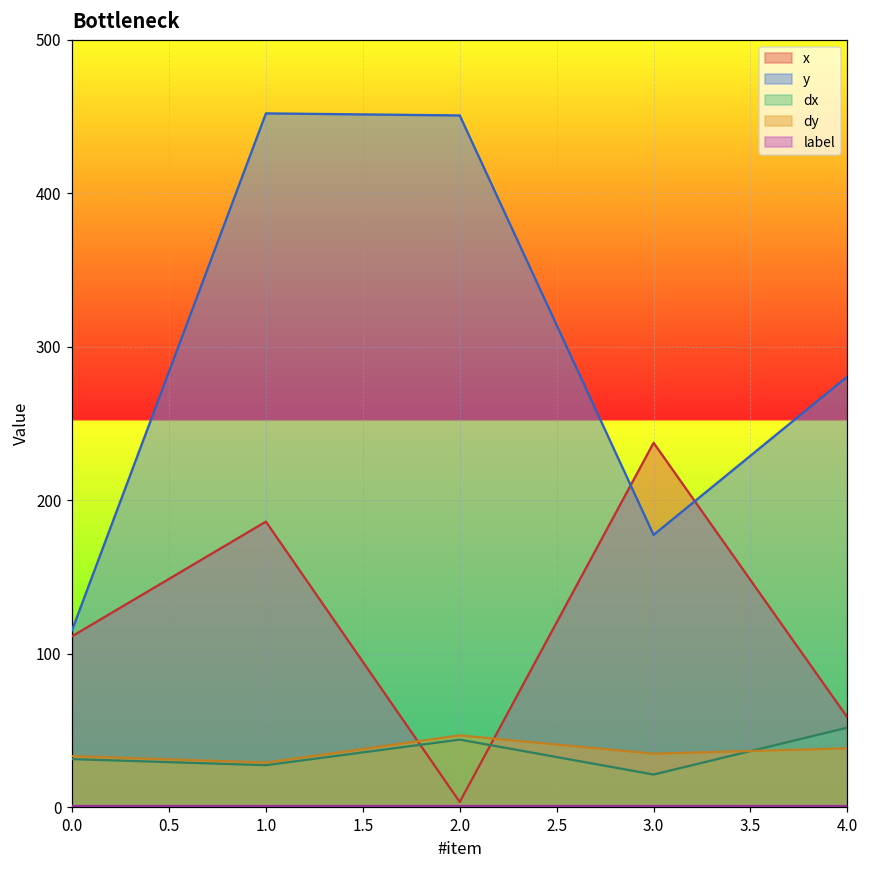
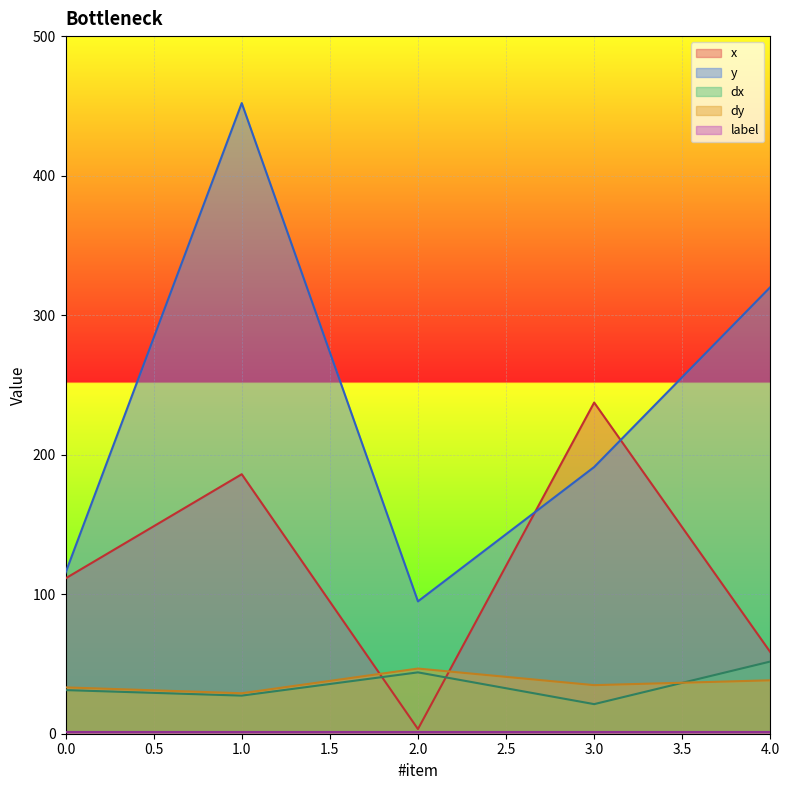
y, 2.0: 451 -> 95
y, 3.0: 177 -> 191
y, 4.0: 281 -> 320
